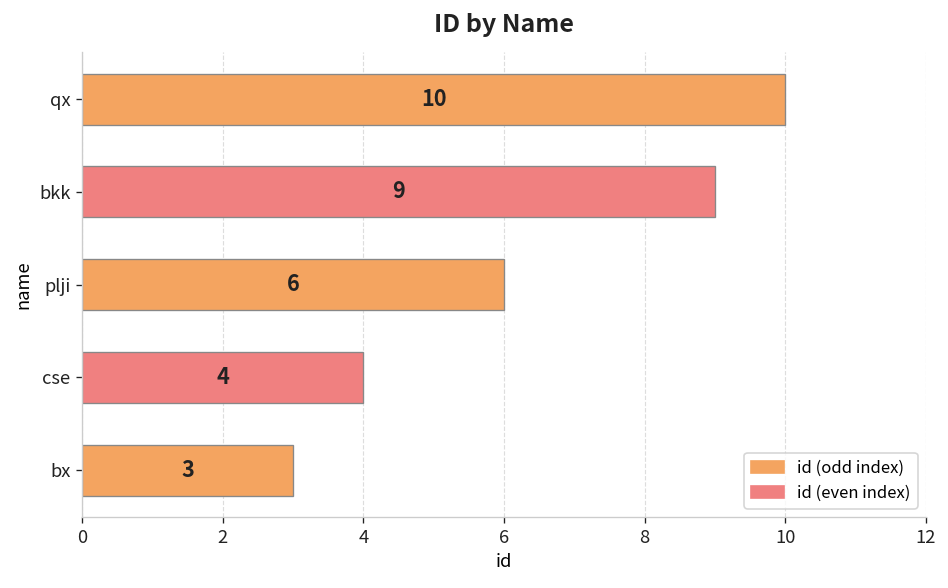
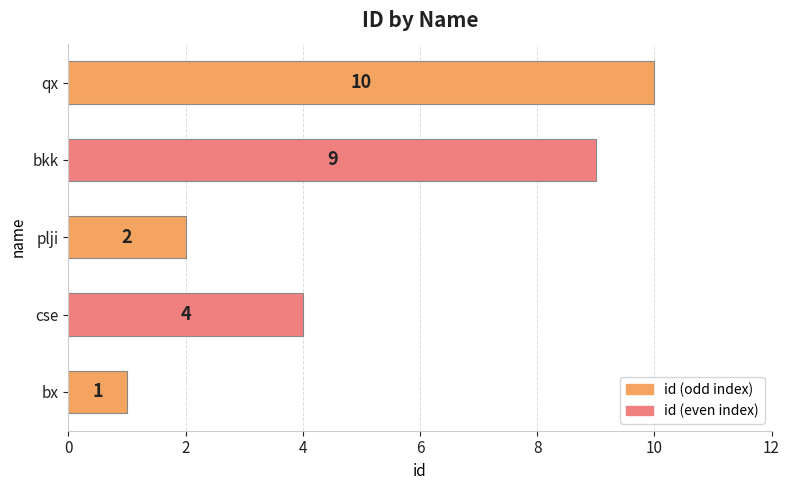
plji: 6 -> 2
bx: 3 -> 1
